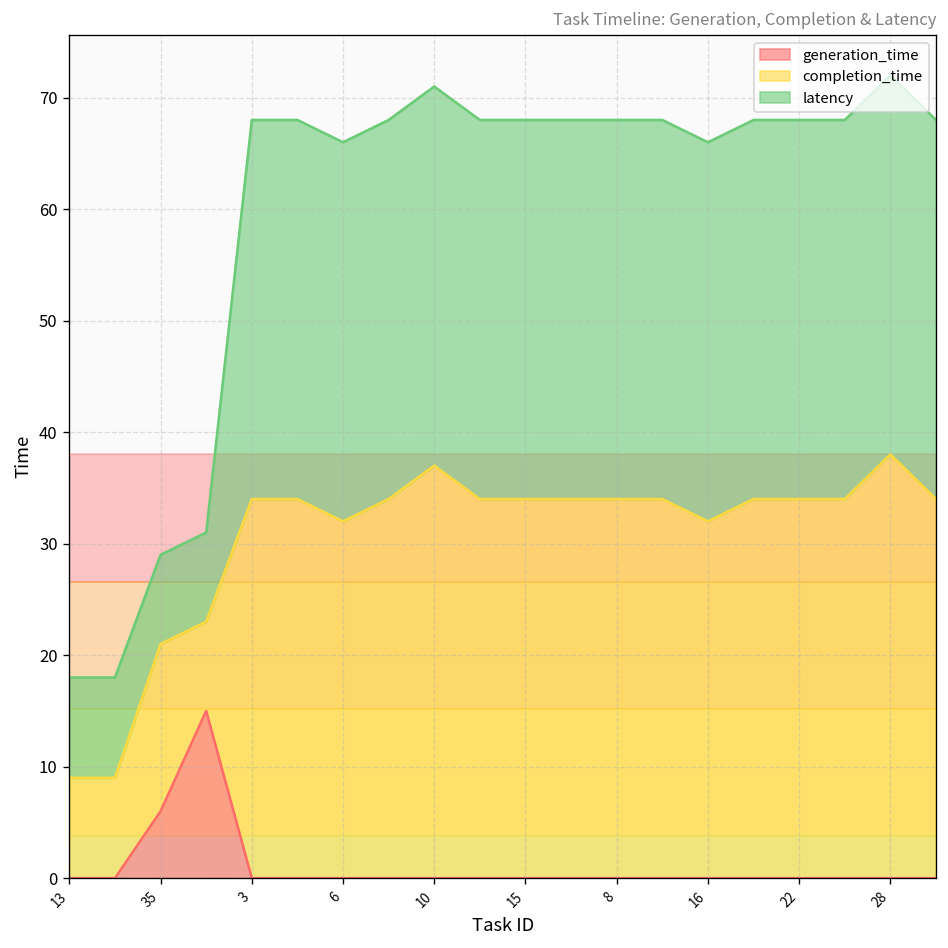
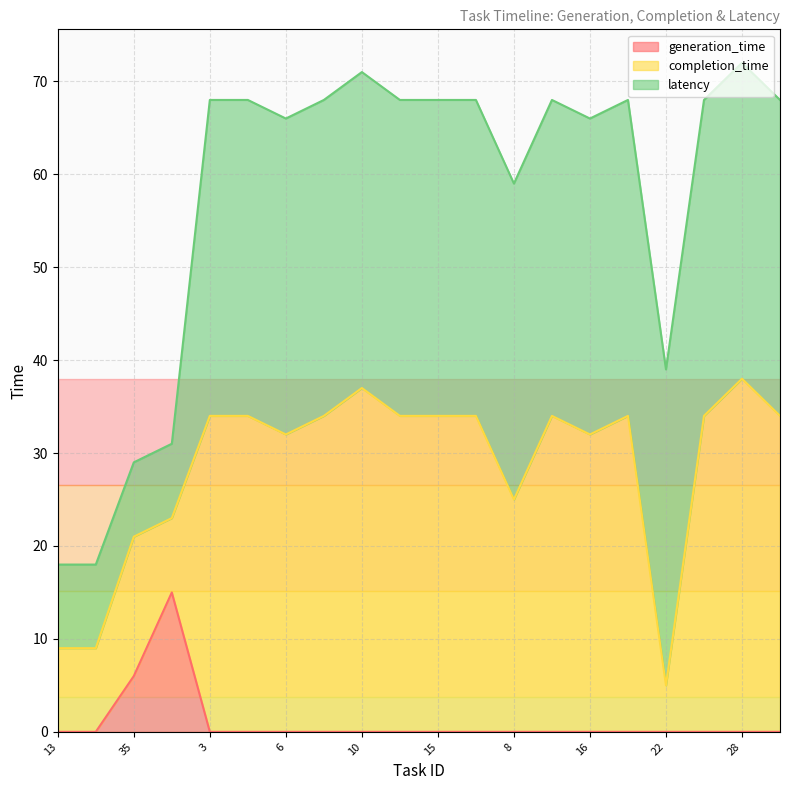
completion_time, 8: 34 -> 25
completion_time, 22: 34 -> 5
